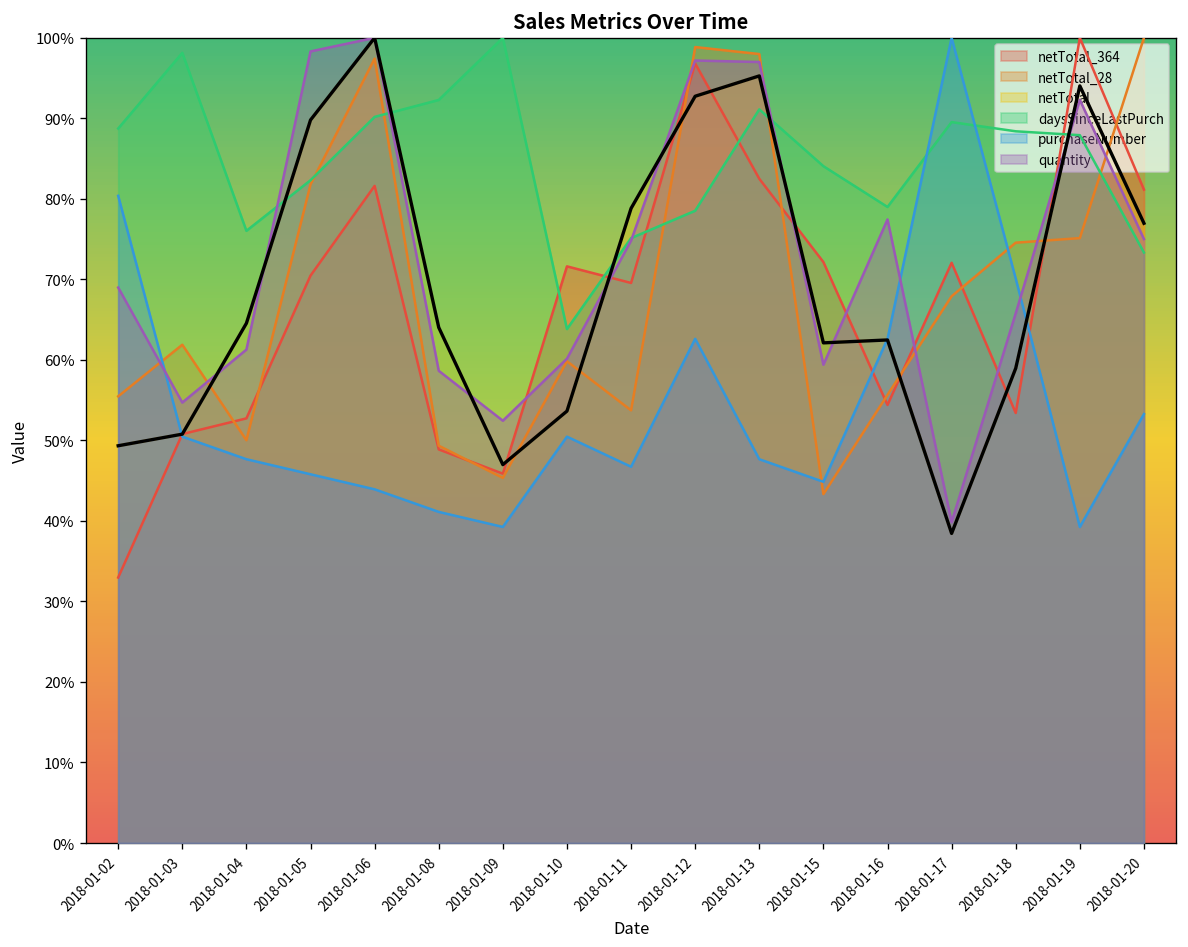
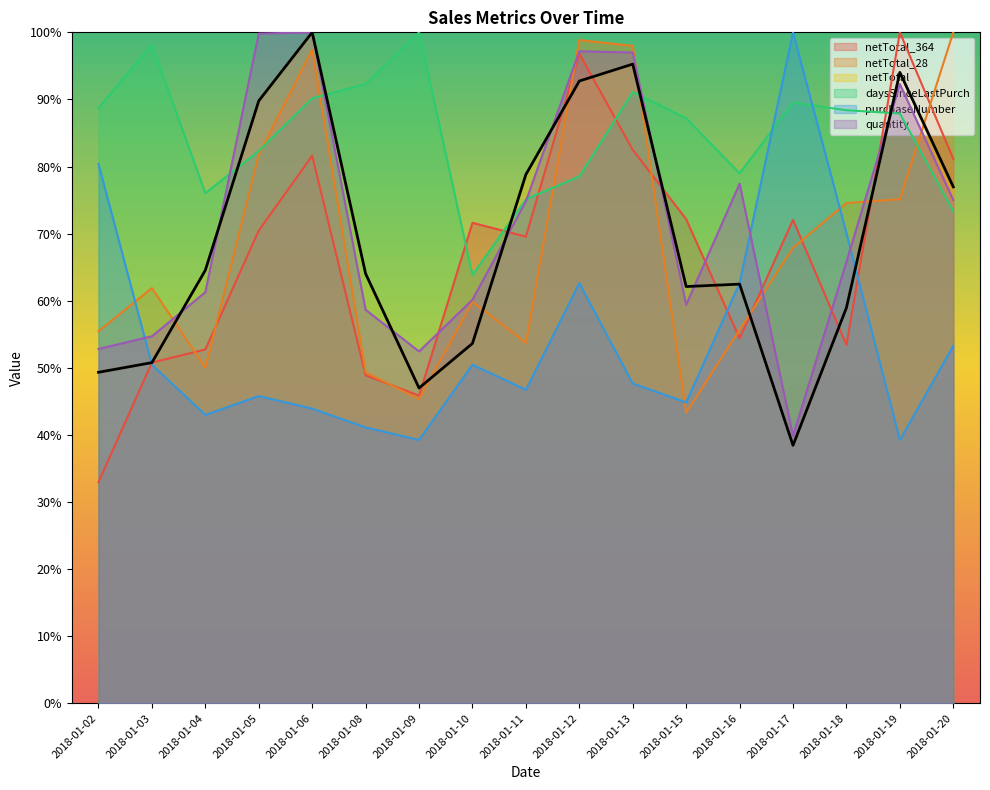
quantity, 2018-01-02: 69% -> 53%
purchaseNumber, 2018-01-04: 48% -> 43%
quantity, 2018-01-05: 98% -> 100%
daysSinceLastPurch, 2018-01-15: 84% -> 87%
